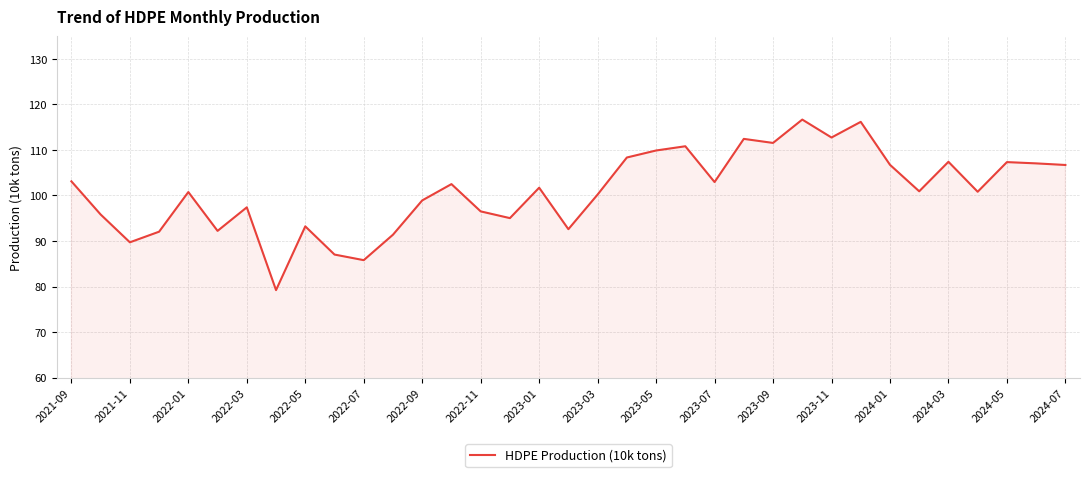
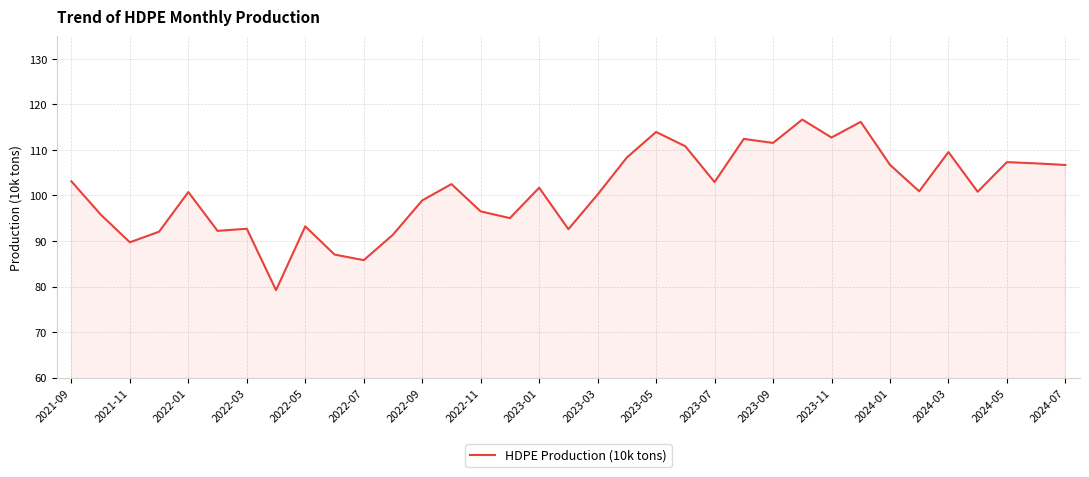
2022-03: 97 -> 93
2023-05: 110 -> 114
2024-03: 107 -> 110
